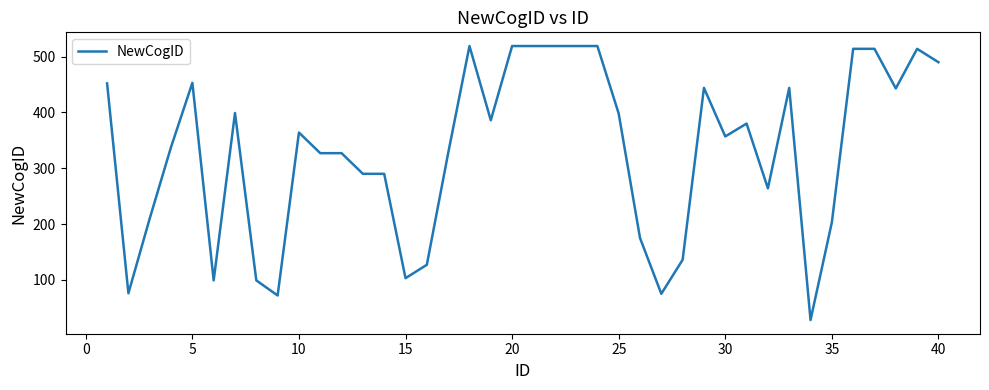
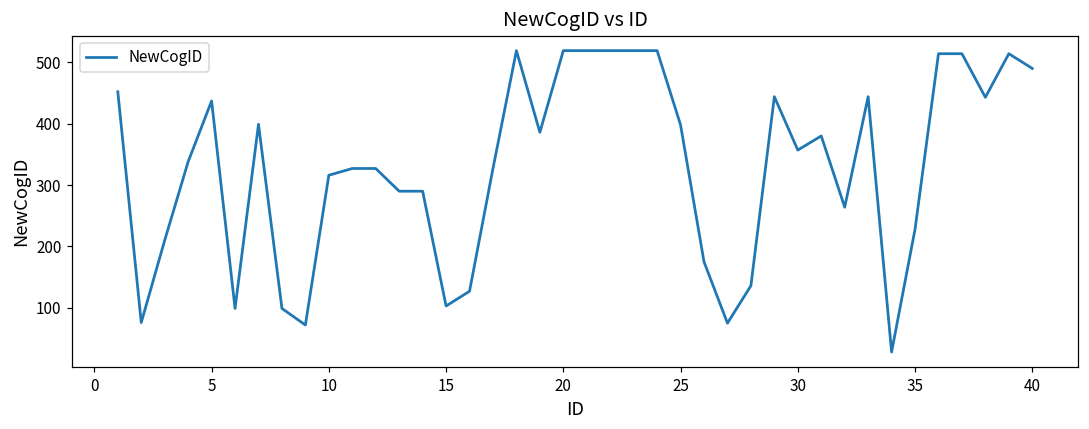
5: 450 -> 440
10: 360 -> 320
35: 200 -> 230
